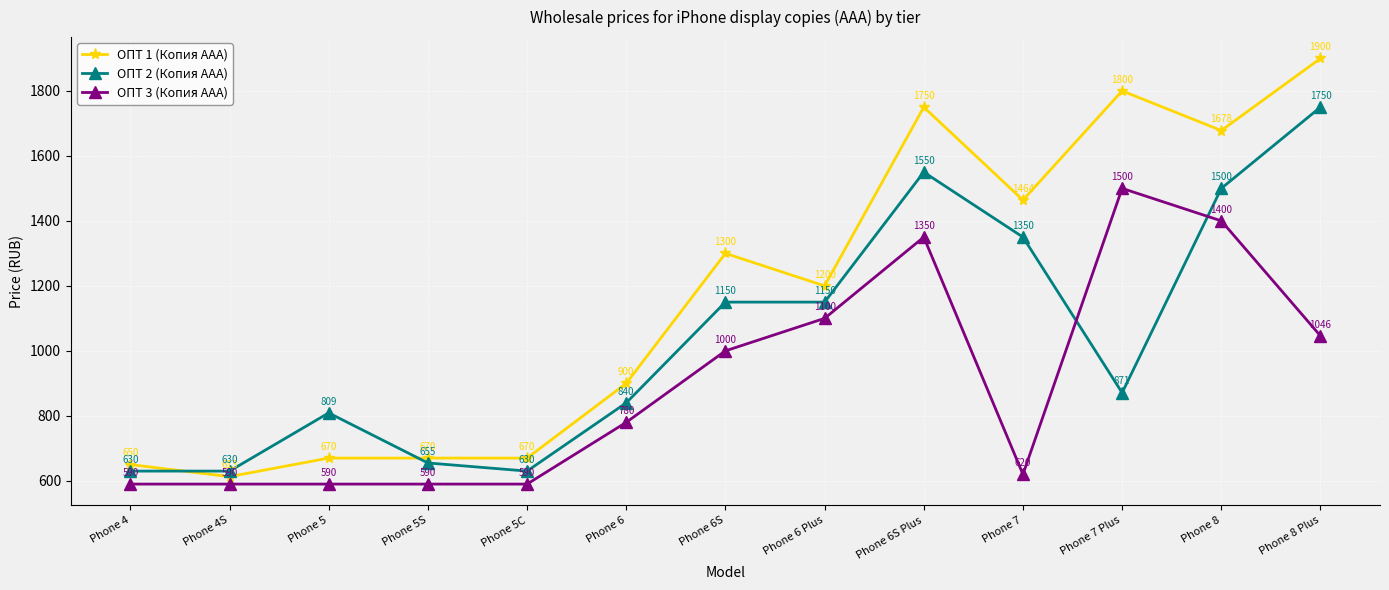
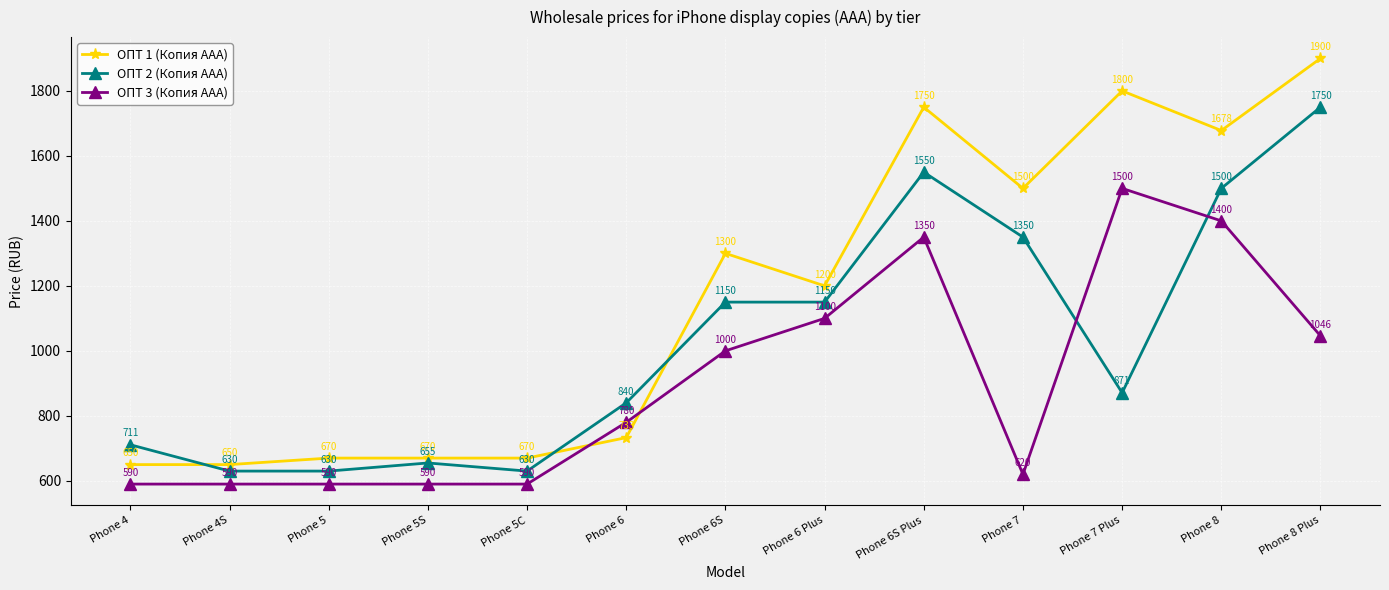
ОПТ 2 (Копия ААА), Phone 4: 630 -> 711
ОПТ 1 (Копия ААА), Phone 4S: 613 -> 650
ОПТ 2 (Копия ААА), Phone 5: 809 -> 630
ОПТ 1 (Копия ААА), Phone 6: 900 -> 733
ОПТ 1 (Копия ААА), Phone 7: 1464 -> 1500
